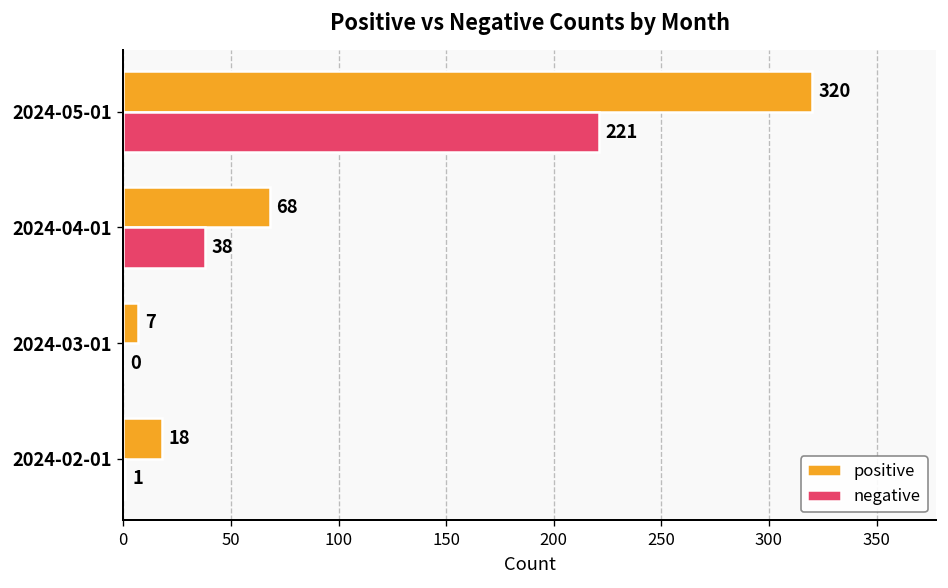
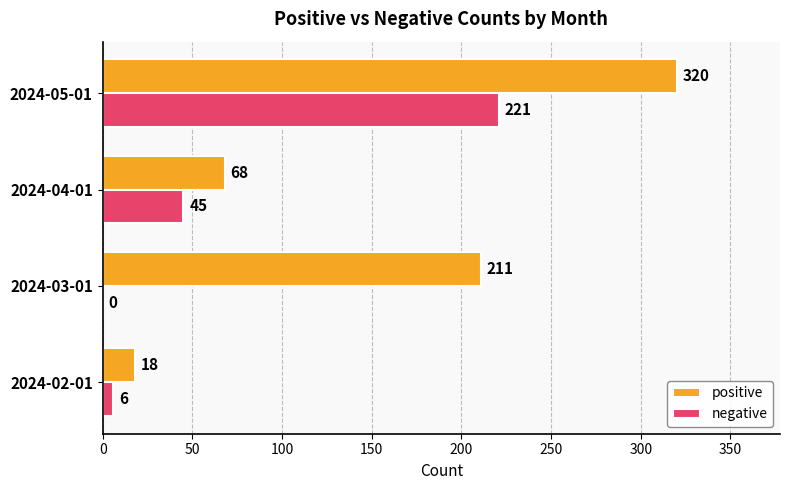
negative, 2024-04-01: 38 -> 45
positive, 2024-03-01: 7 -> 211
negative, 2024-02-01: 1 -> 6
